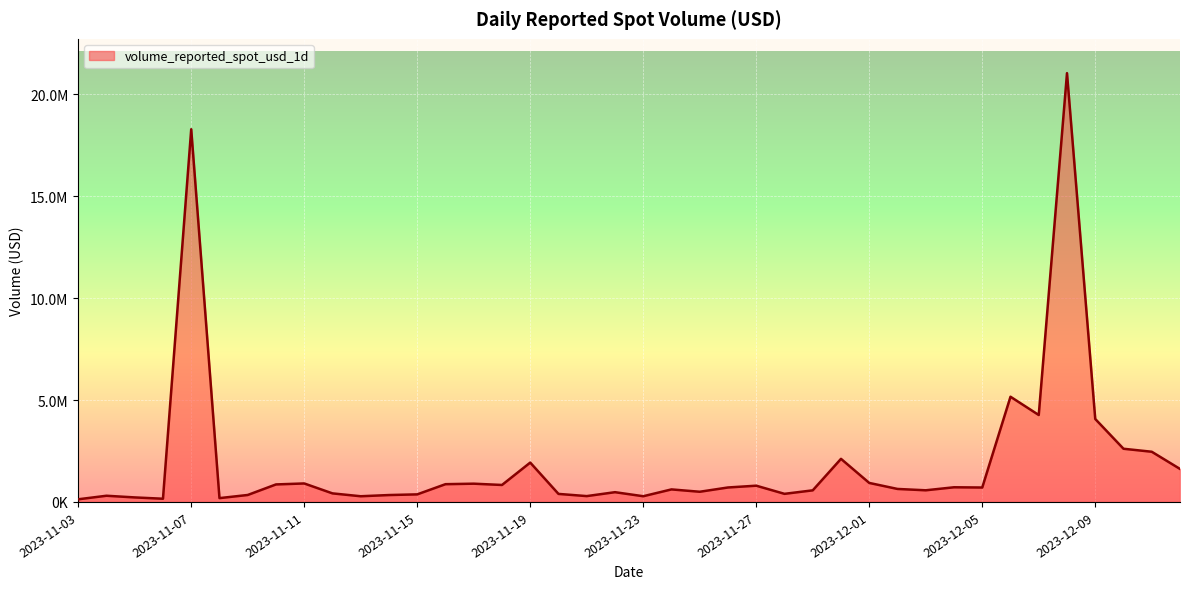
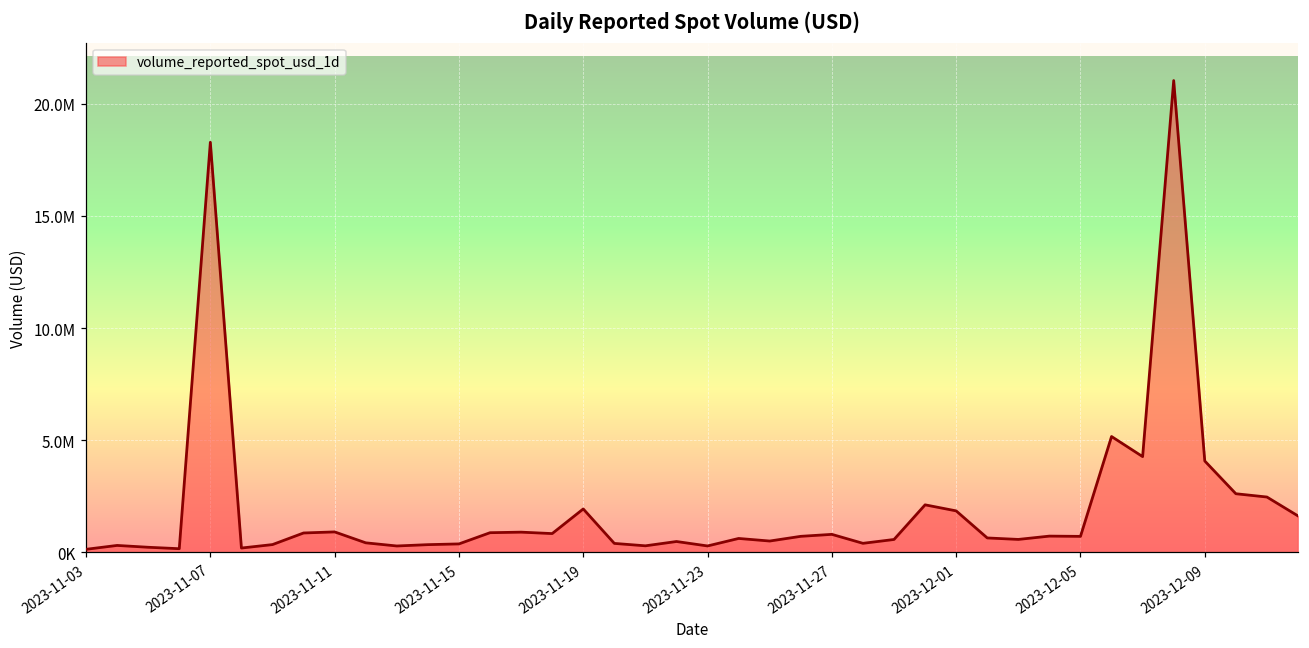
2023-12-01: 900000 -> 1800000
